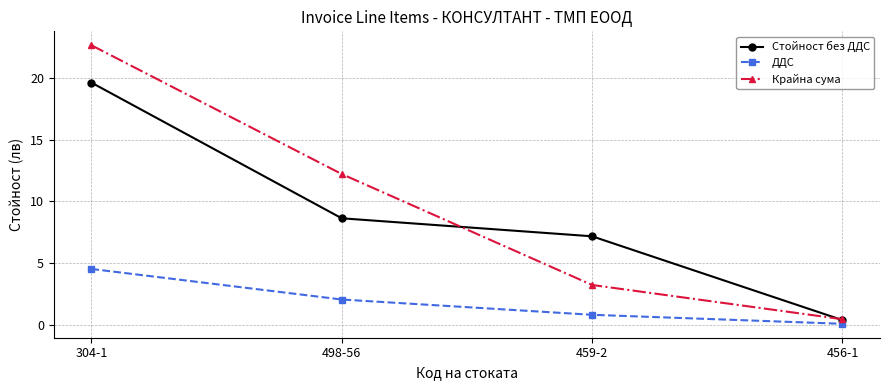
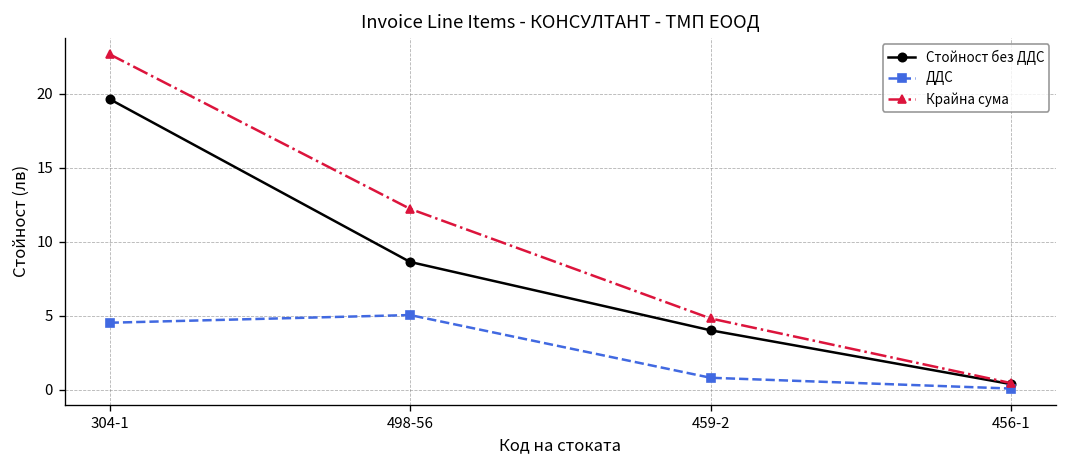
ДДС, 498-56: 2.0 -> 5.0
Стойност без ДДС, 459-2: 7.2 -> 4.0
Крайна сума, 459-2: 3.2 -> 4.8
